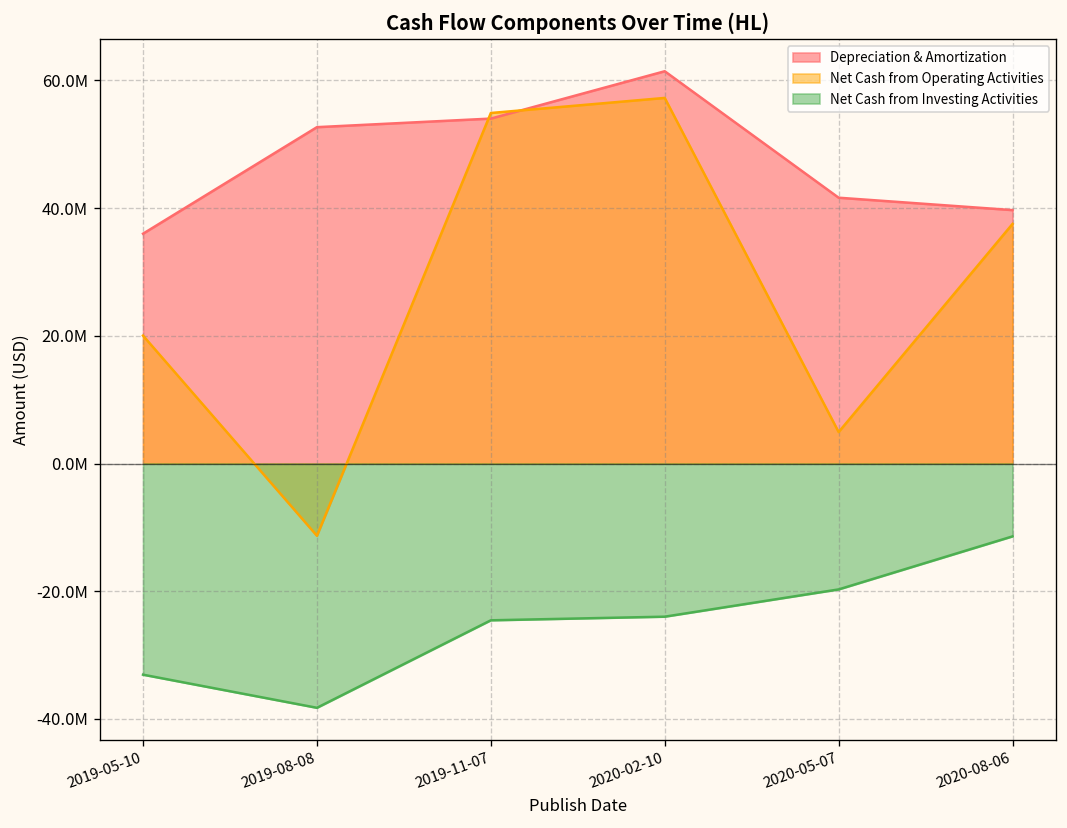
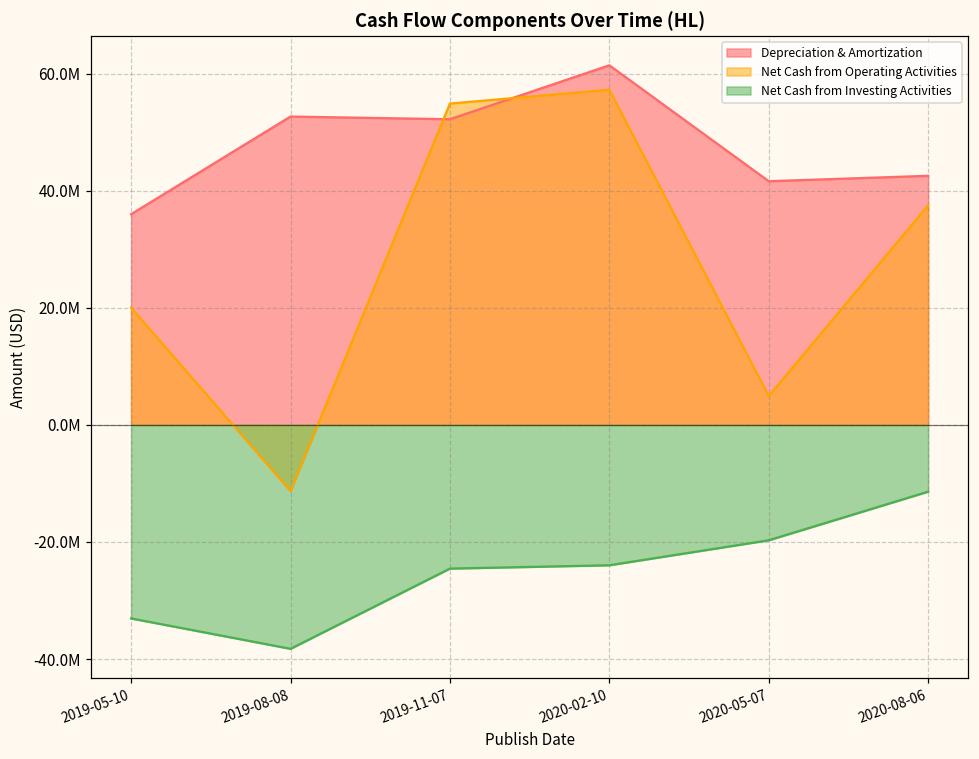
Depreciation & Amortization, 2019-11-07: 54000000 -> 52000000
Depreciation & Amortization, 2020-08-06: 40000000 -> 43000000
